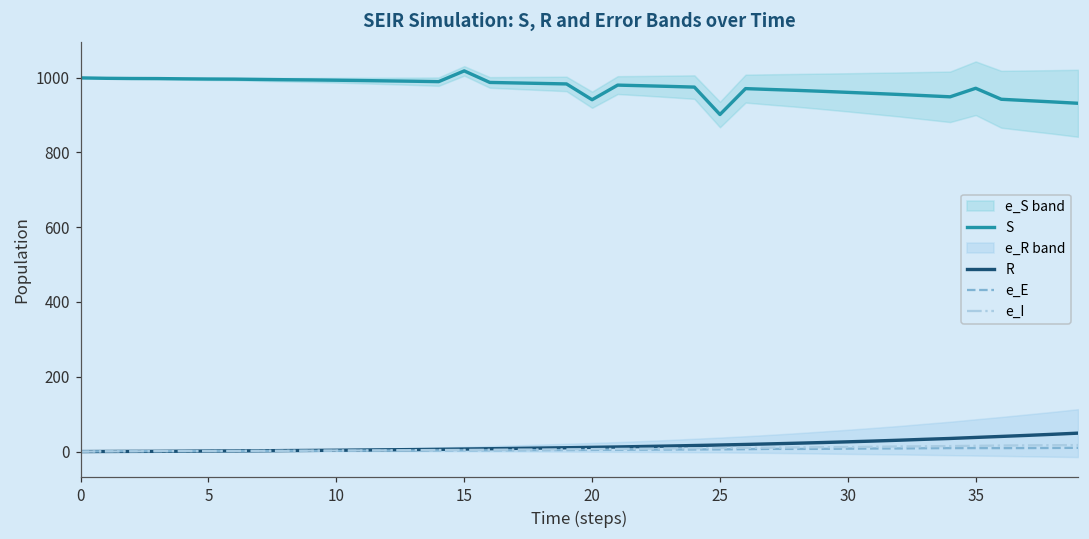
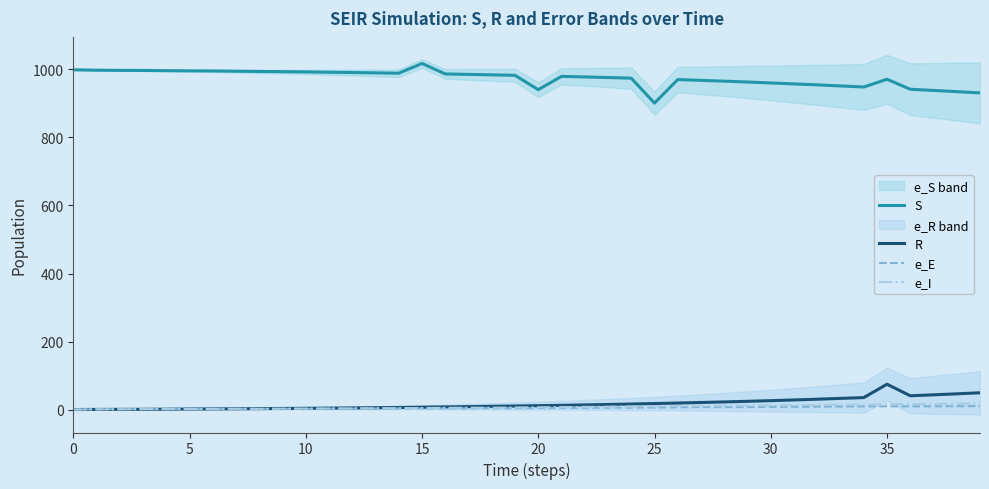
R, 35: 40 -> 70
